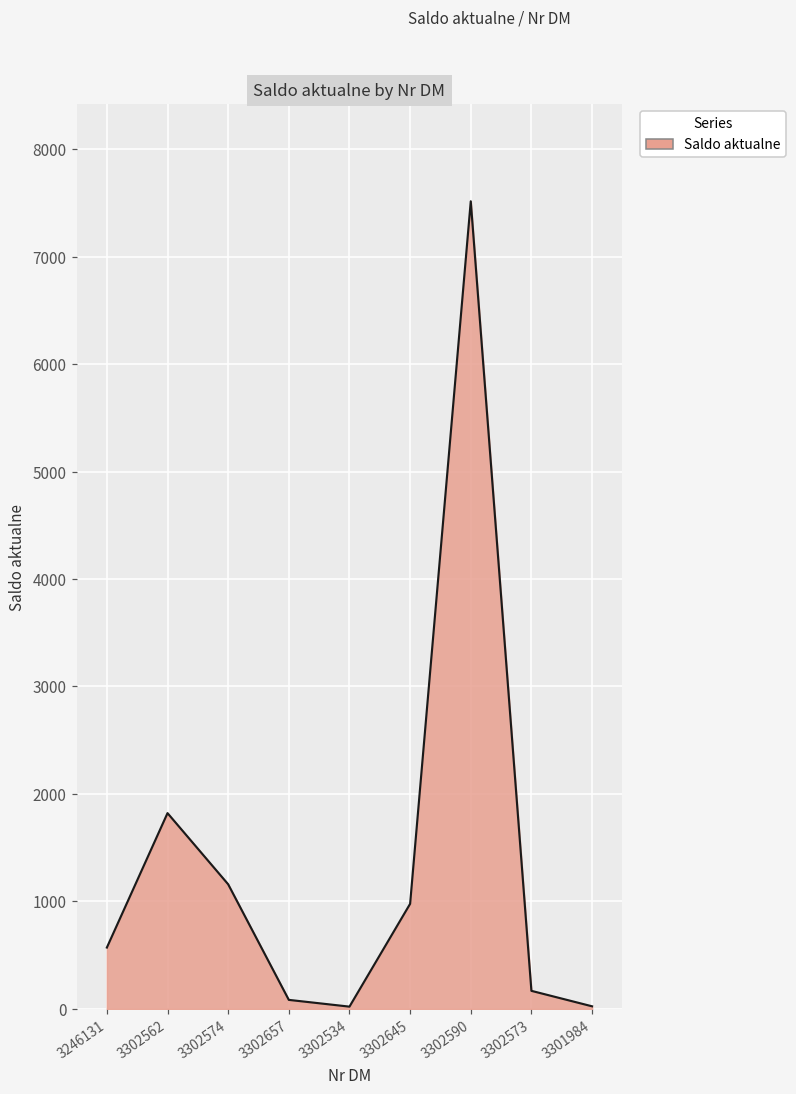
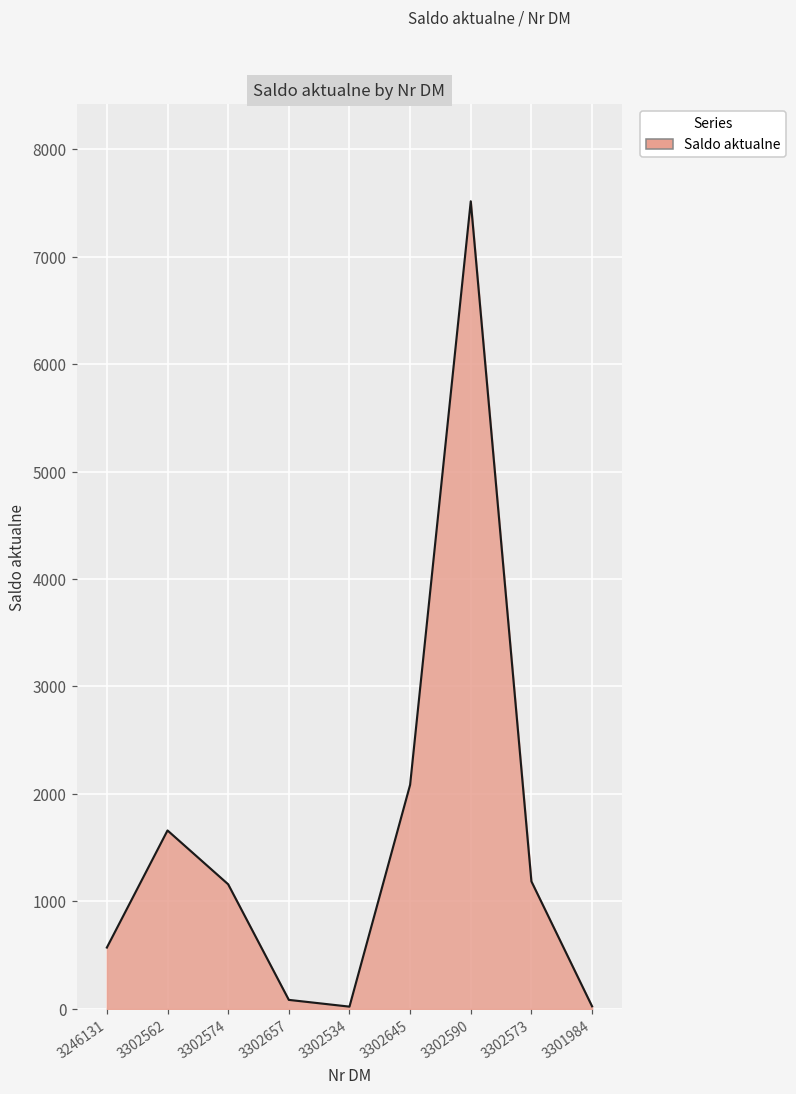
3302562: 1800 -> 1700
3302645: 1000 -> 2100
3302573: 200 -> 1200
